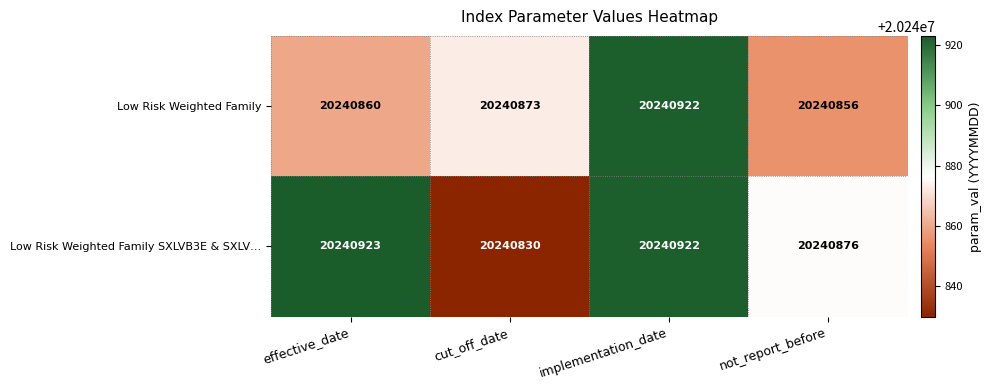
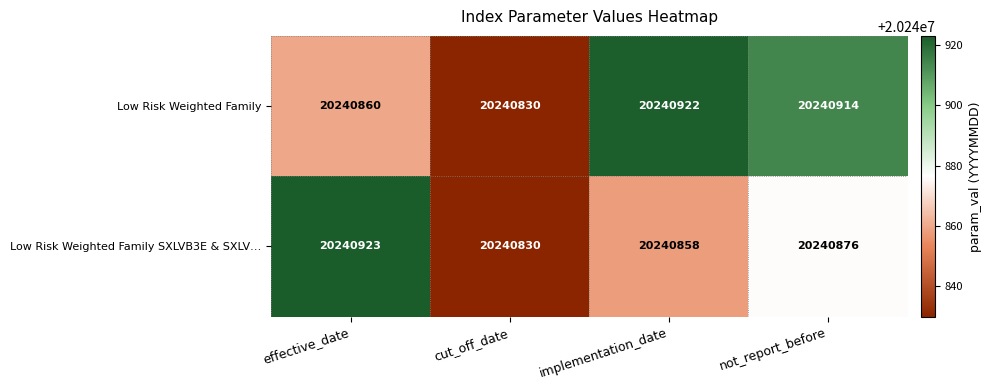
Low Risk Weighted Family, cut_off_date: 20240873 -> 20240830
Low Risk Weighted Family, not_report_before: 20240856 -> 20240914
Low Risk Weighted Family SXLVB3E & SXLV…, implementation_date: 20240922 -> 20240858
